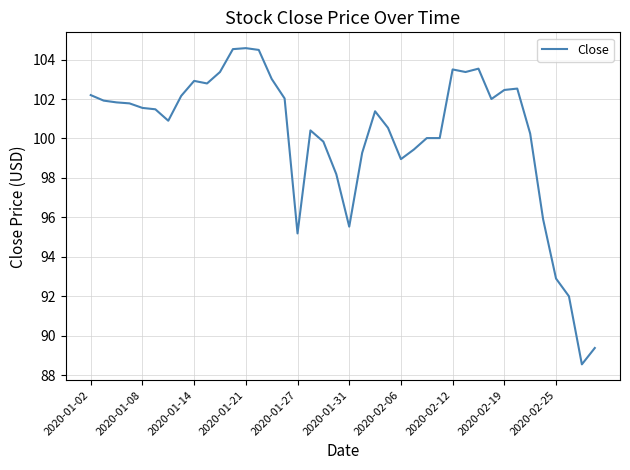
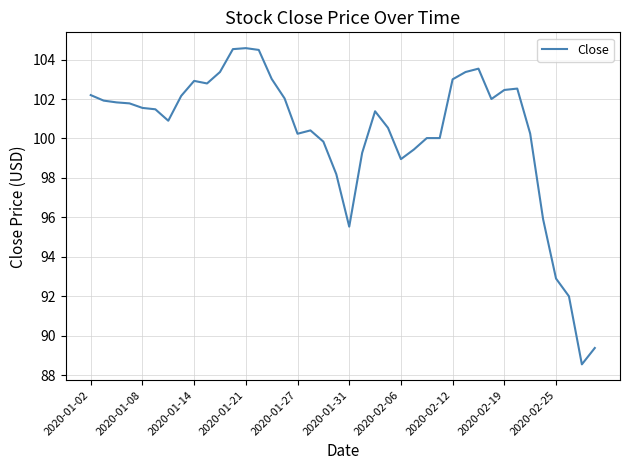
2020-01-27: 95.2 -> 100.2
2020-02-12: 103.5 -> 103.0
